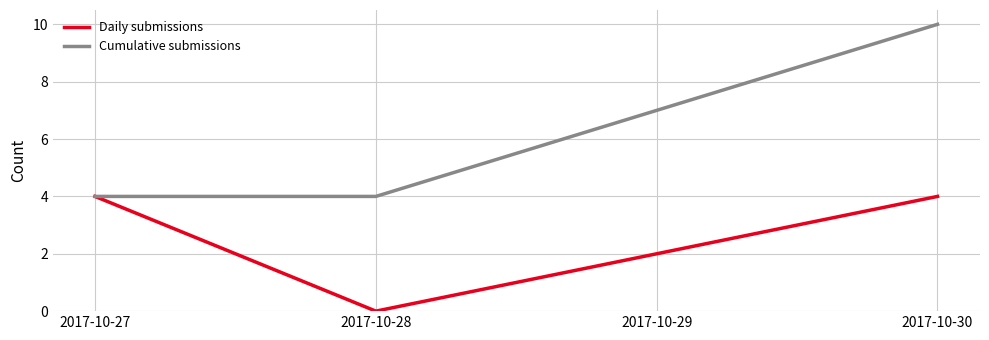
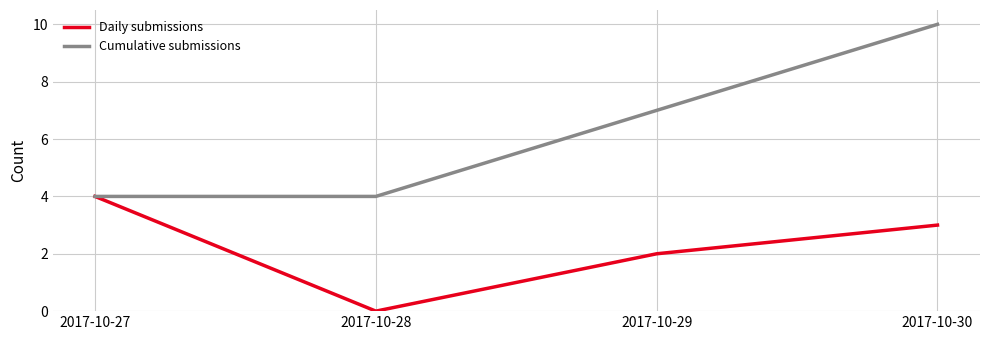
Daily submissions, 2017-10-30: 4 -> 3
